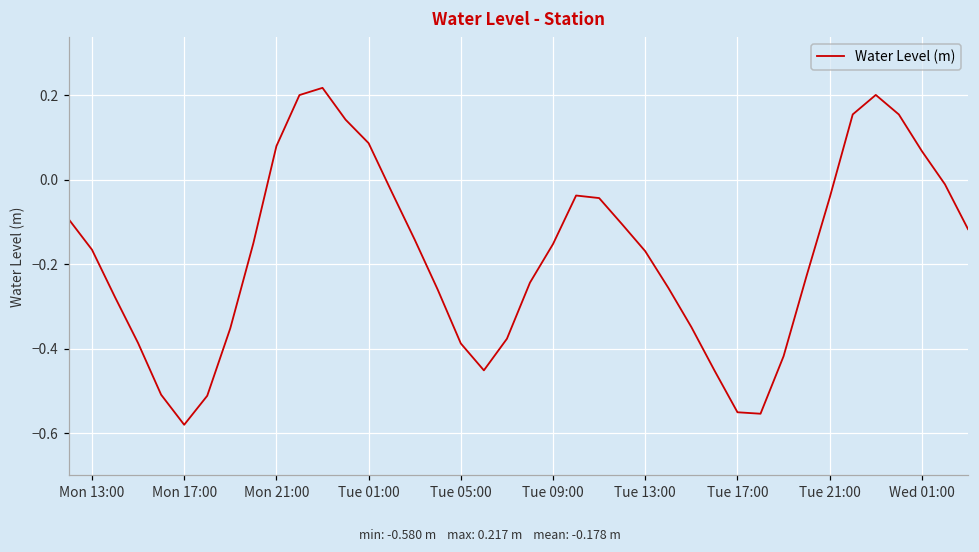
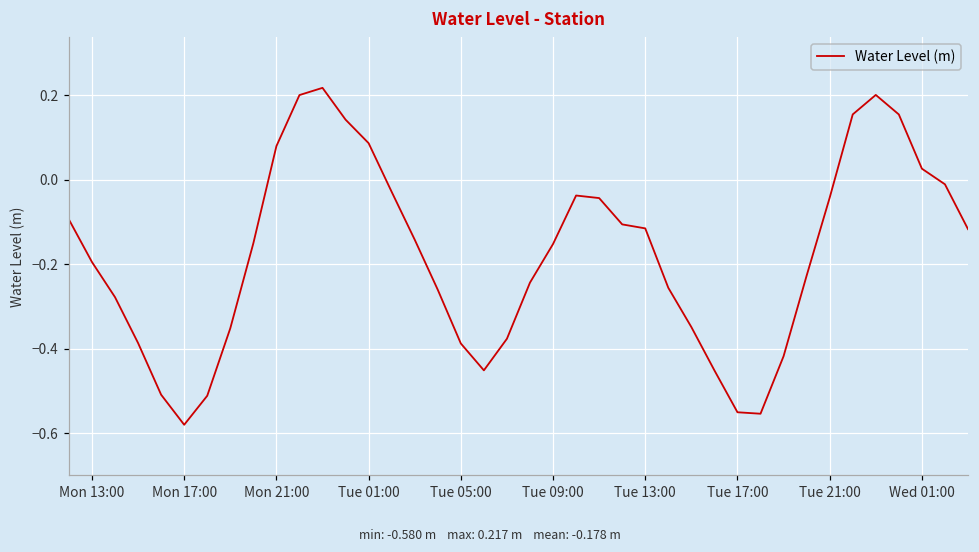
Mon 13:00: -0.17 -> -0.20
Tue 13:00: -0.17 -> -0.12
Wed 01:00: 0.07 -> 0.03
